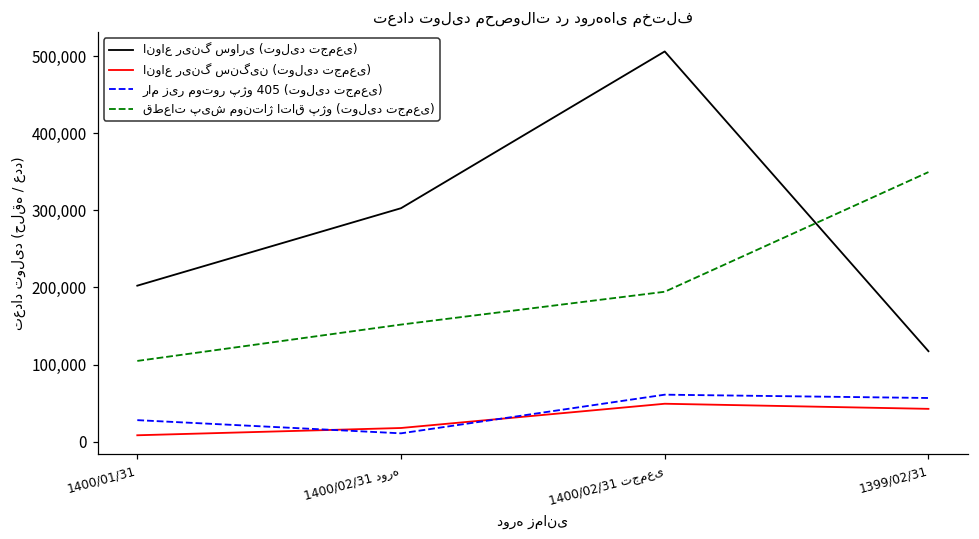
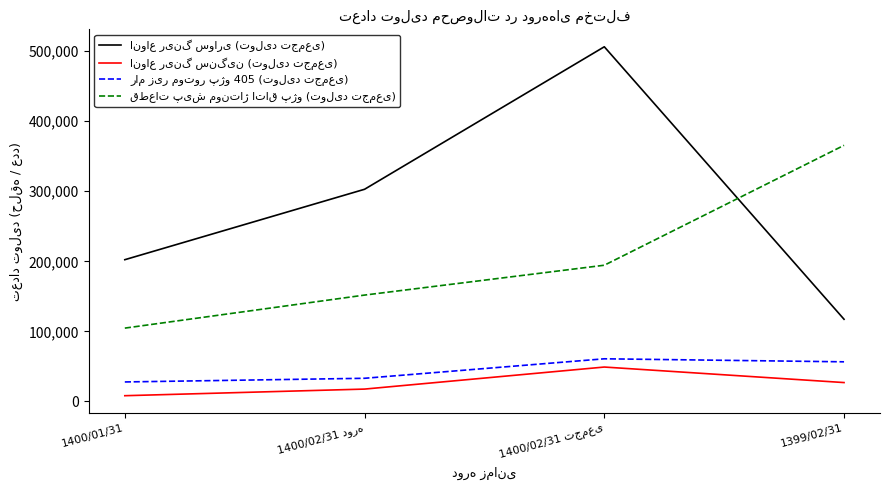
رام زیر موتور پژو 405 (تولید تجمعی), 1400/02/31 دوره: 10,000 -> 30,000
انواع رینگ سنگین (تولید تجمعی), 1399/02/31: 40,000 -> 30,000
قطعات پیش مونتاژ اتاق پژو (تولید تجمعی), 1399/02/31: 350,000 -> 370,000
